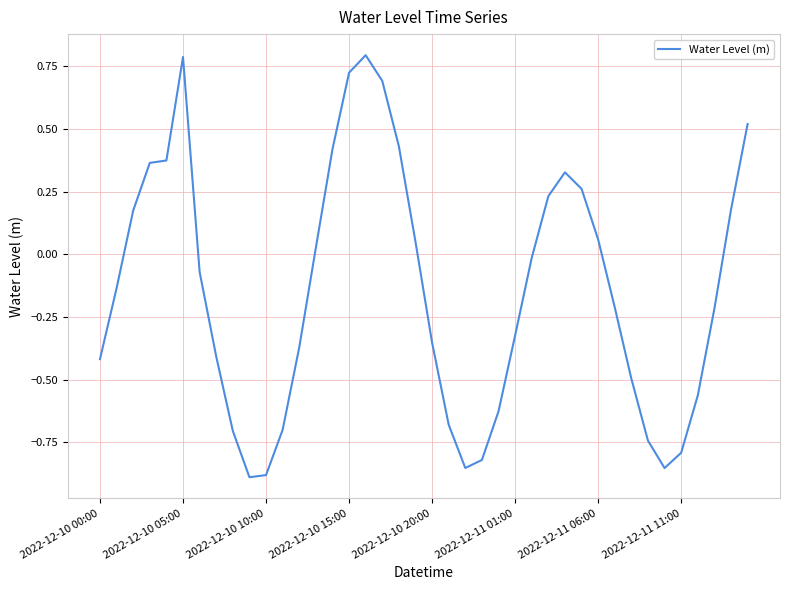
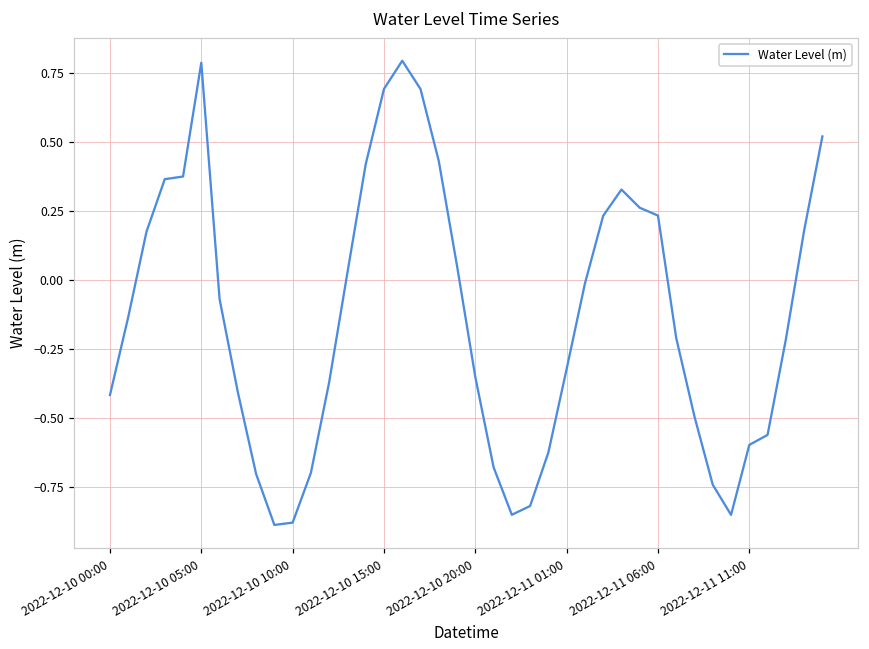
2022-12-10 15:00: 0.72 -> 0.69
2022-12-11 06:00: 0.06 -> 0.23
2022-12-11 11:00: -0.79 -> -0.60
